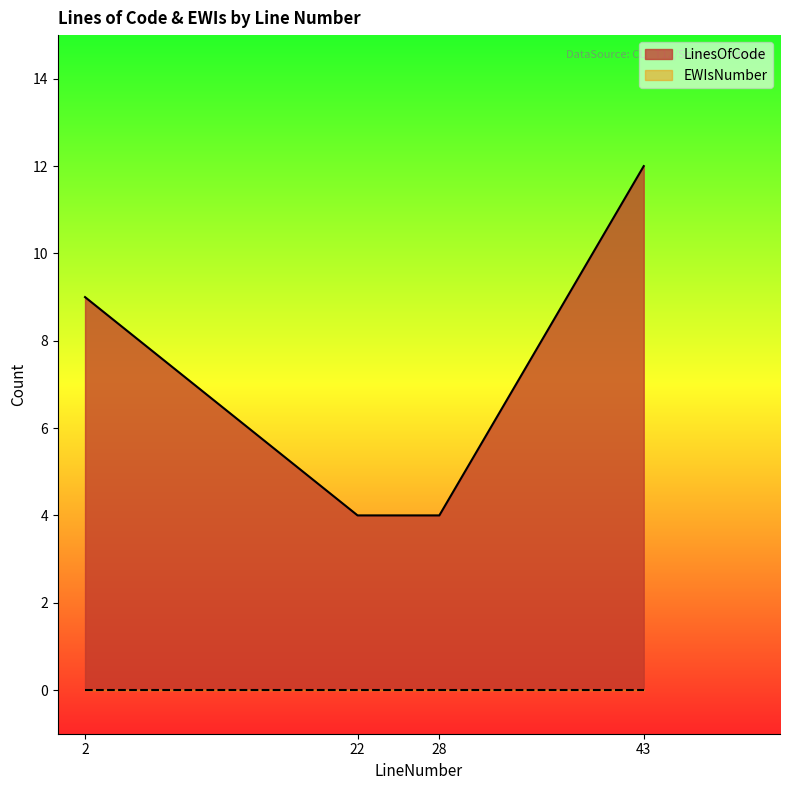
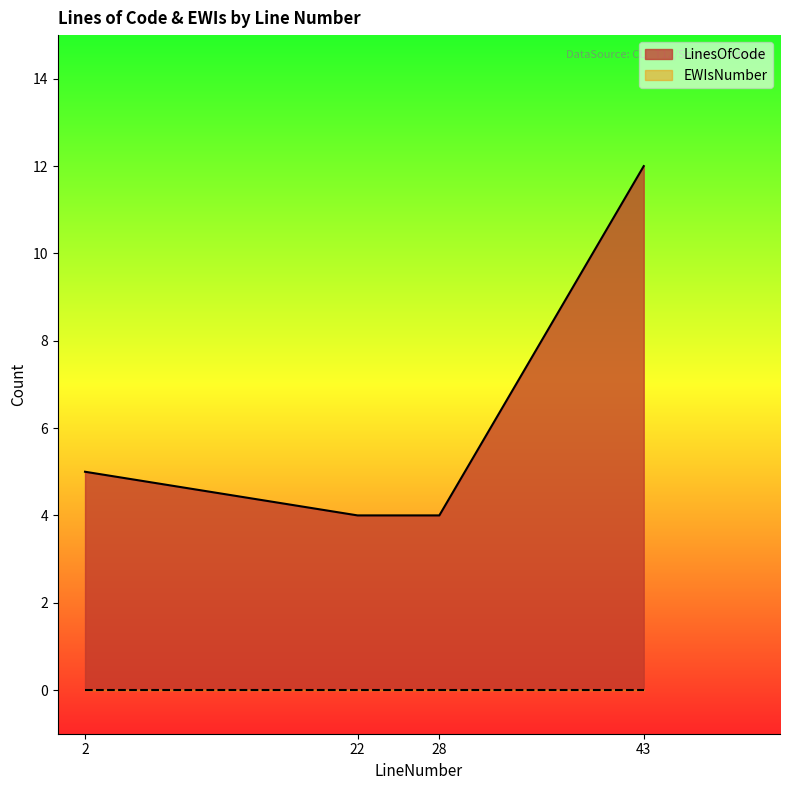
LinesOfCode, 2: 9 -> 5
